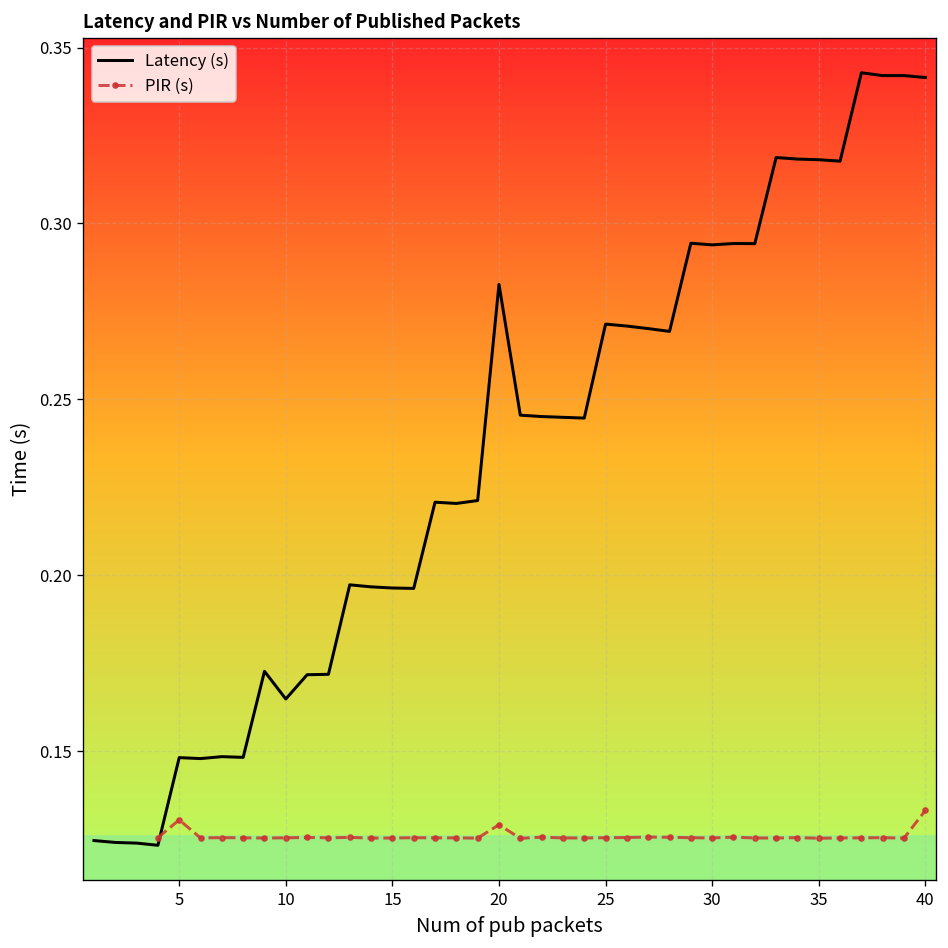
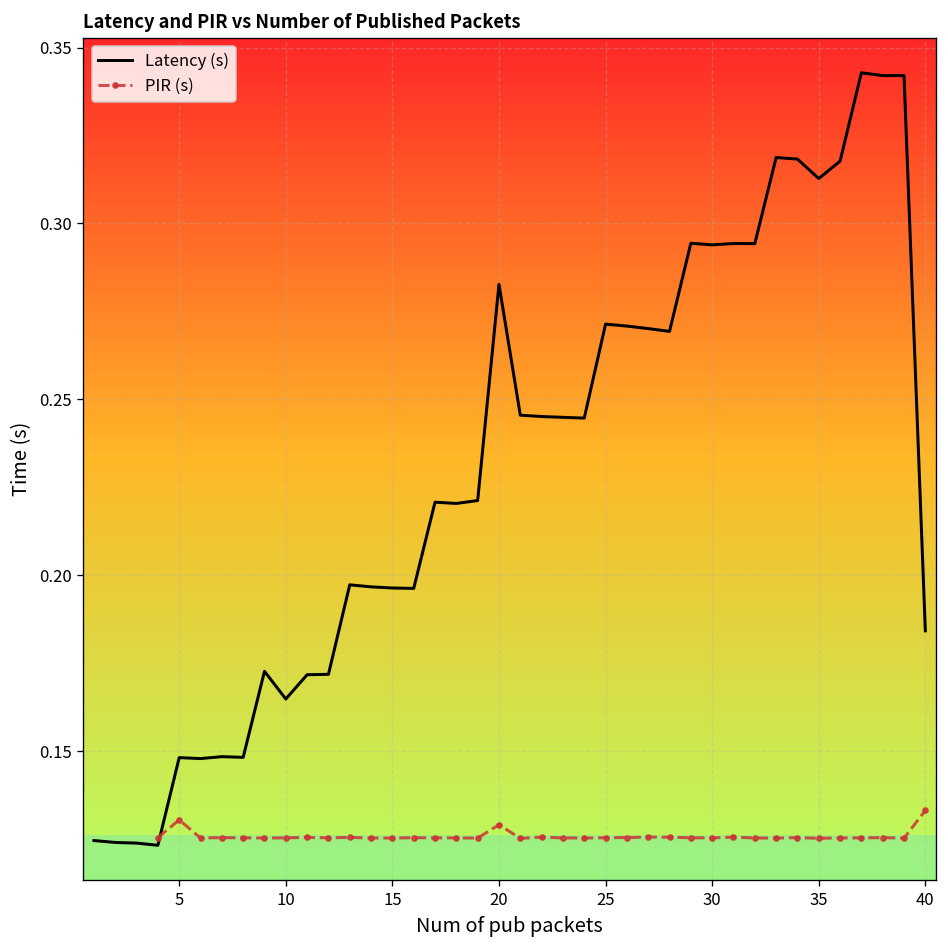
Latency (s), 35: 0.318 -> 0.313
Latency (s), 40: 0.341 -> 0.184
